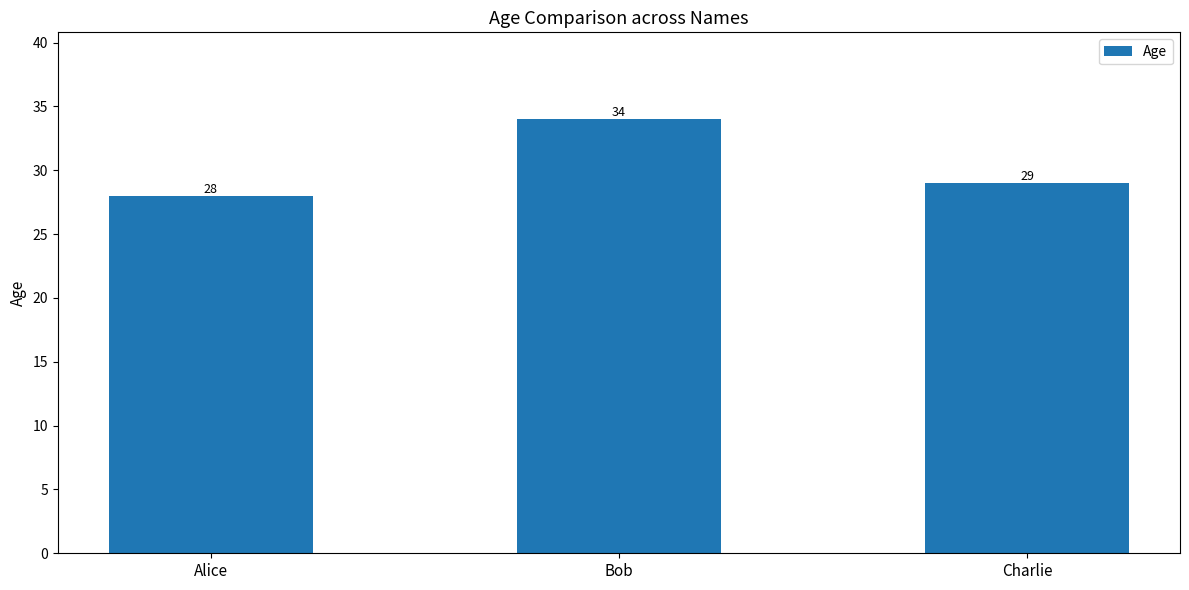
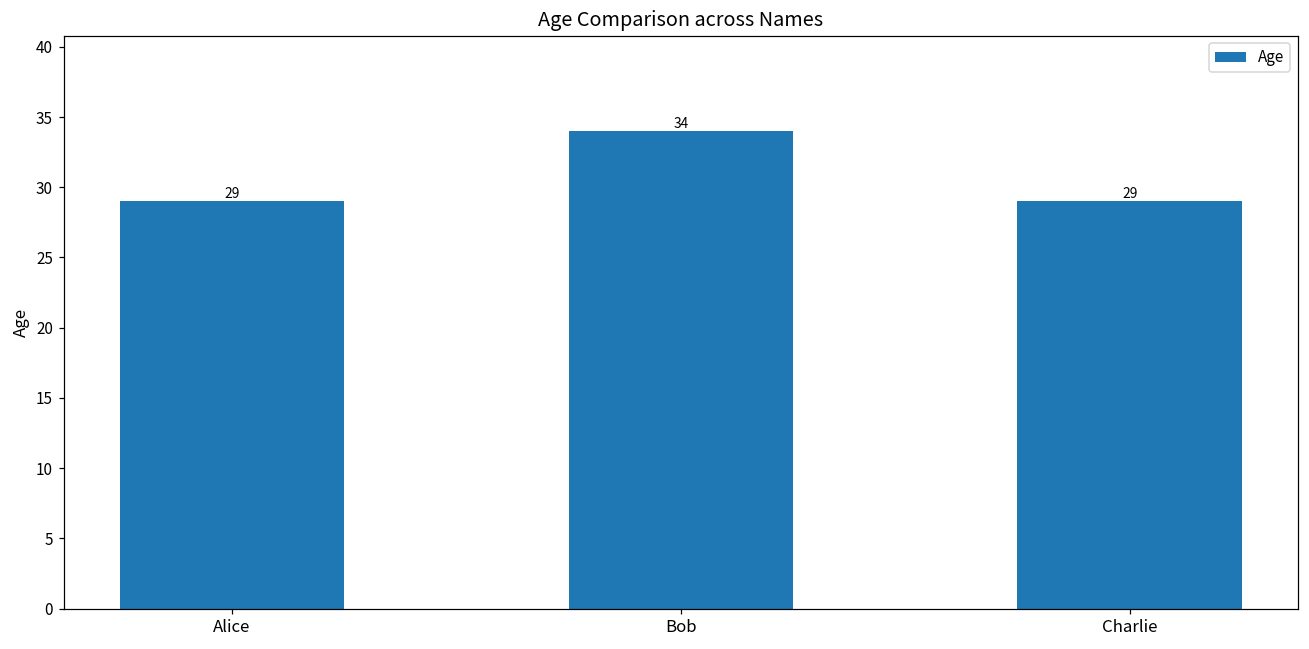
Alice: 28 -> 29
